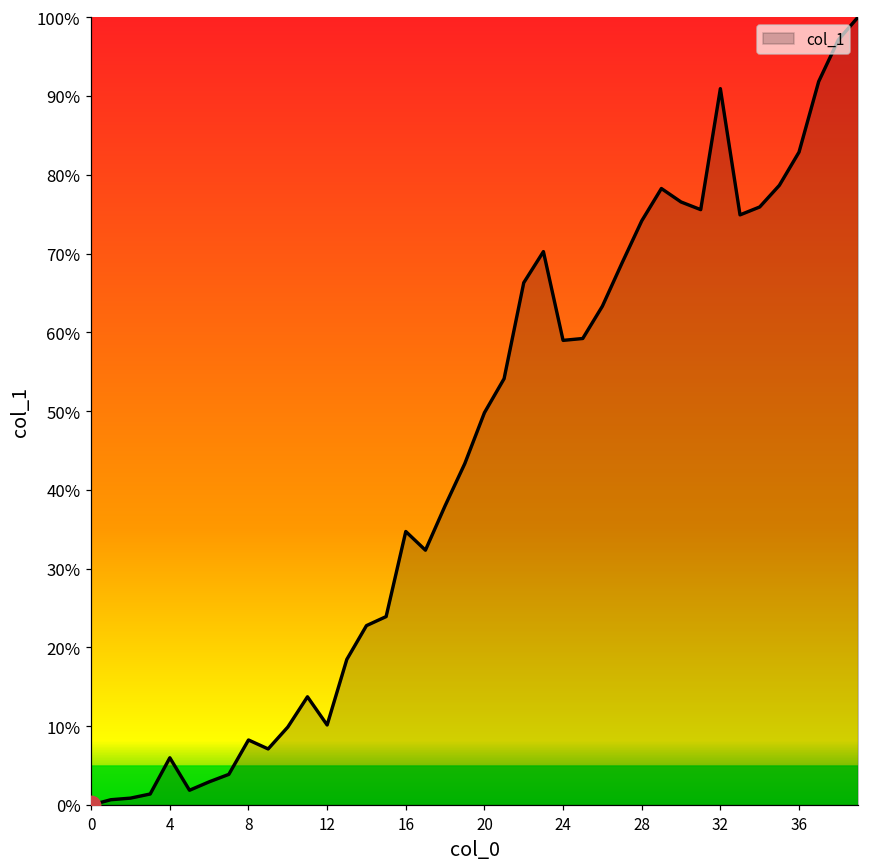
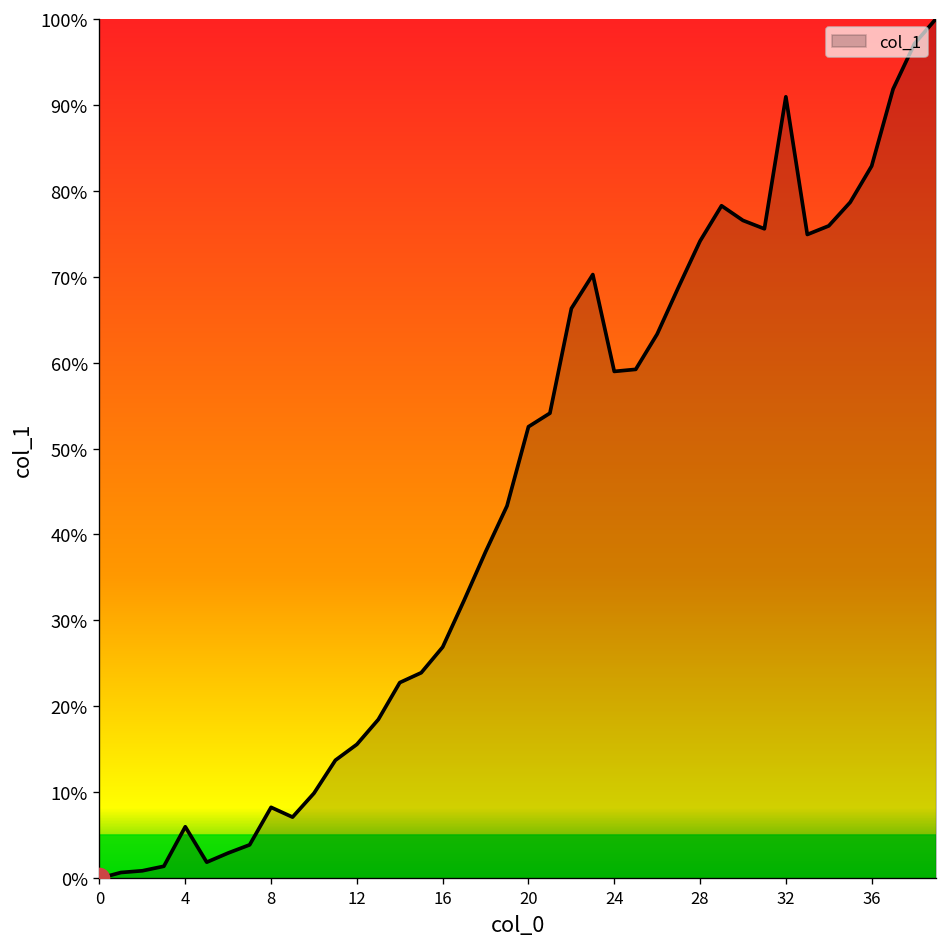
col_1, 12: 10% -> 16%
col_1, 16: 35% -> 27%
col_1, 20: 50% -> 53%
